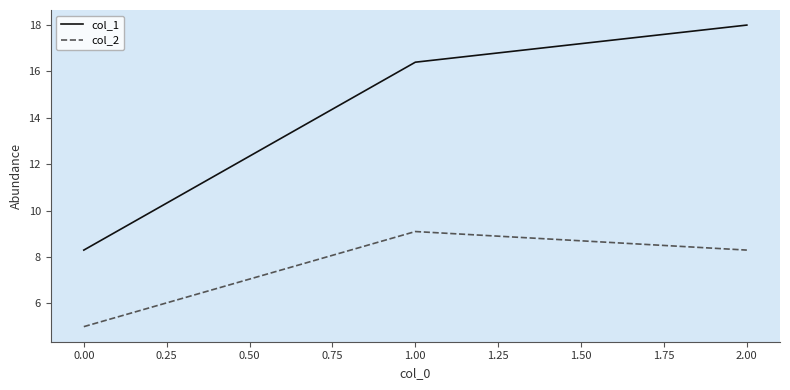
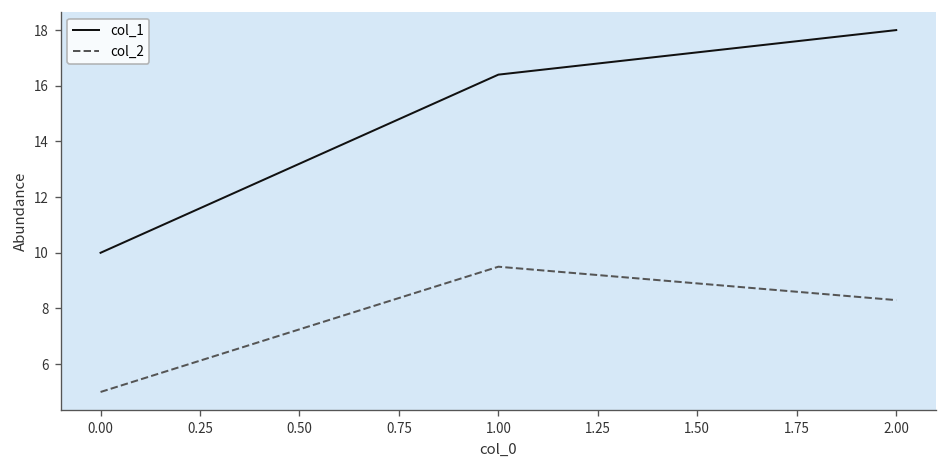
col_1, 0.00: 8.3 -> 10.0
col_2, 1.00: 9.1 -> 9.5
